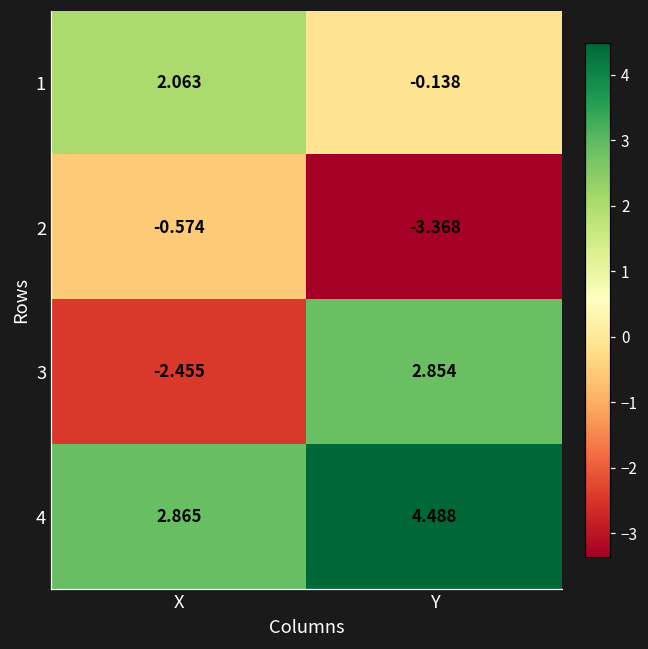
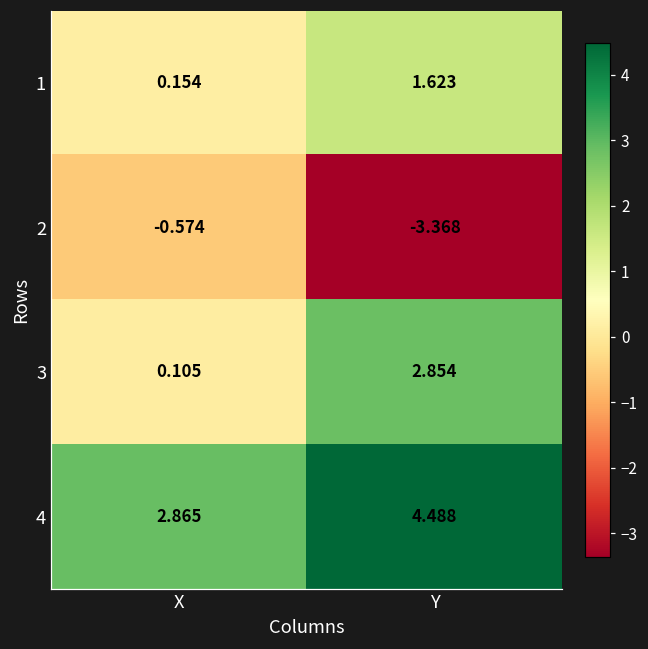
1, X: 2.063 -> 0.154
1, Y: -0.138 -> 1.623
3, X: -2.455 -> 0.105
